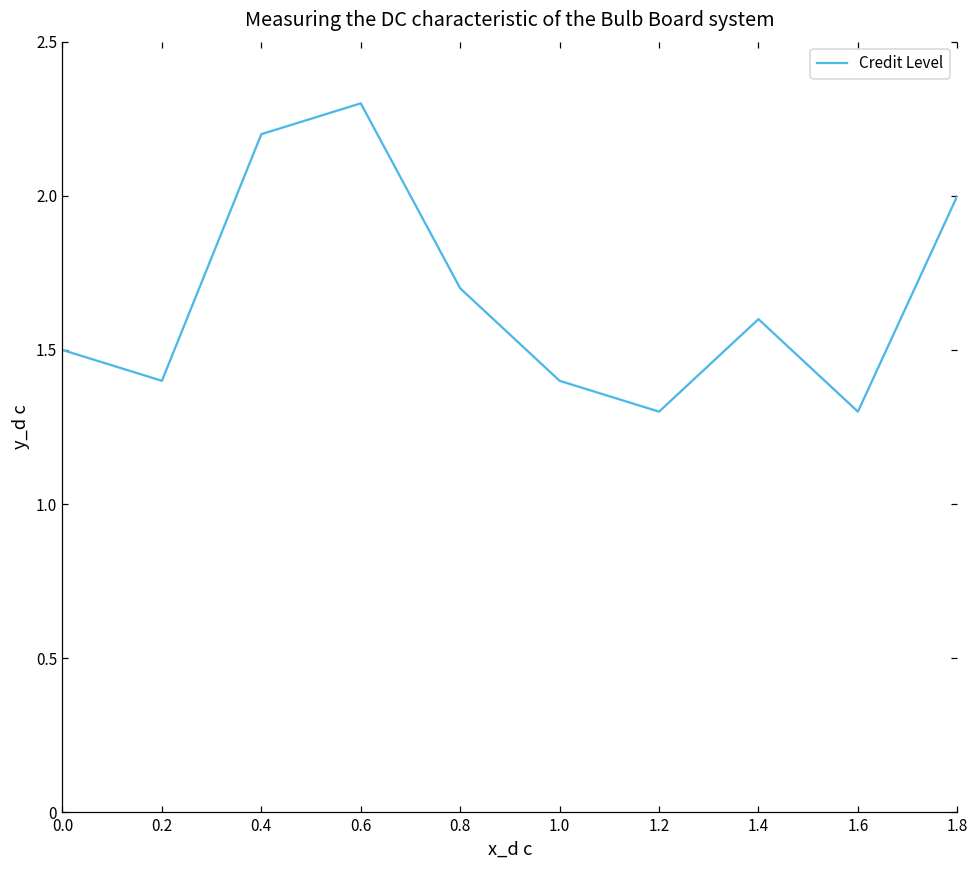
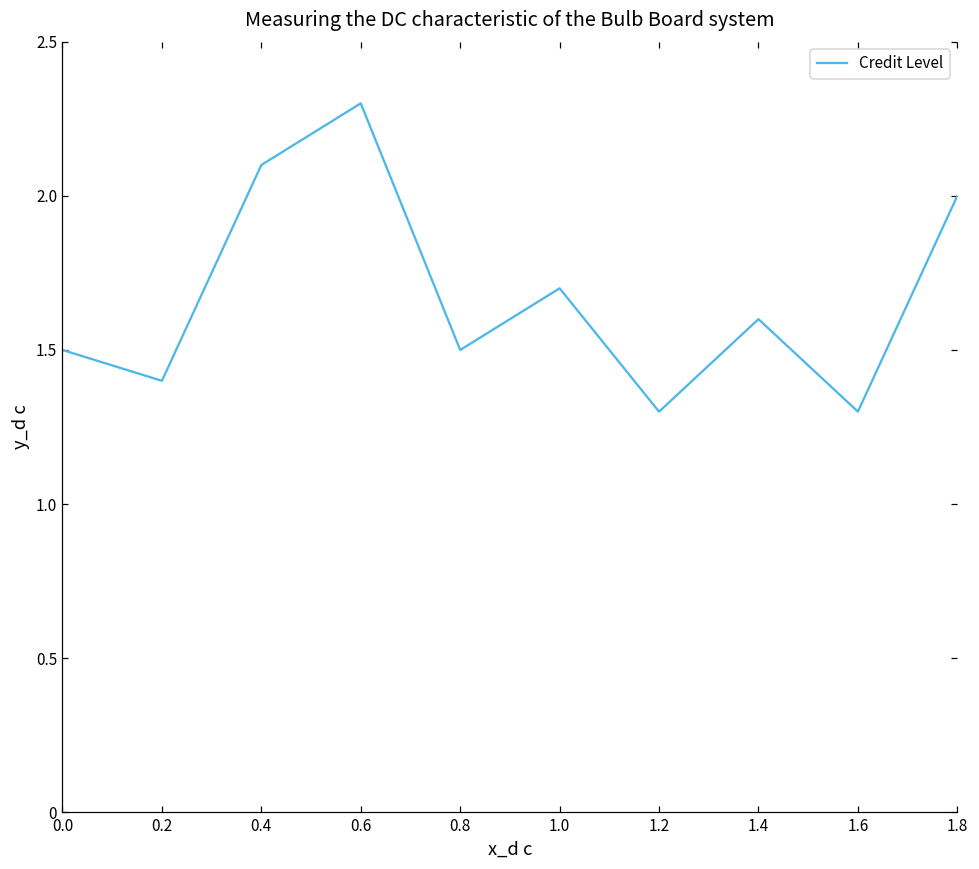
0.4: 2.2 -> 2.1
0.8: 1.7 -> 1.5
1.0: 1.4 -> 1.7
